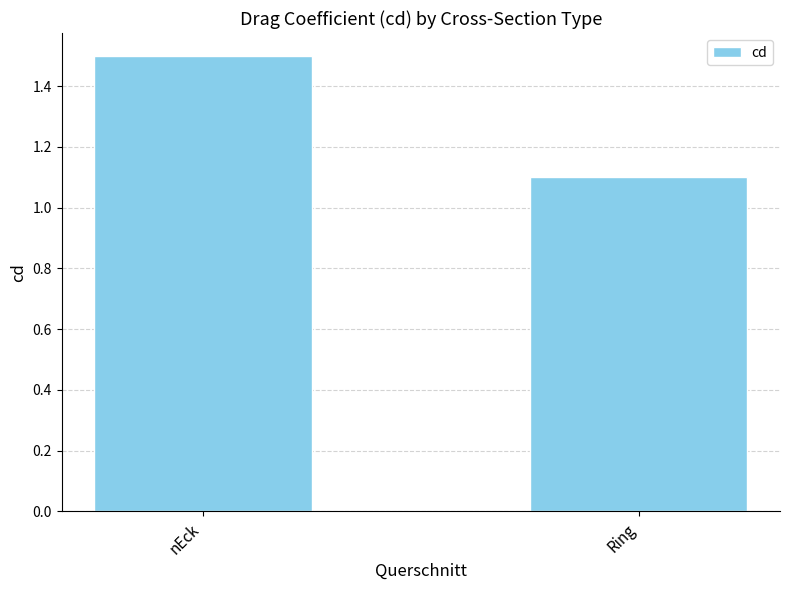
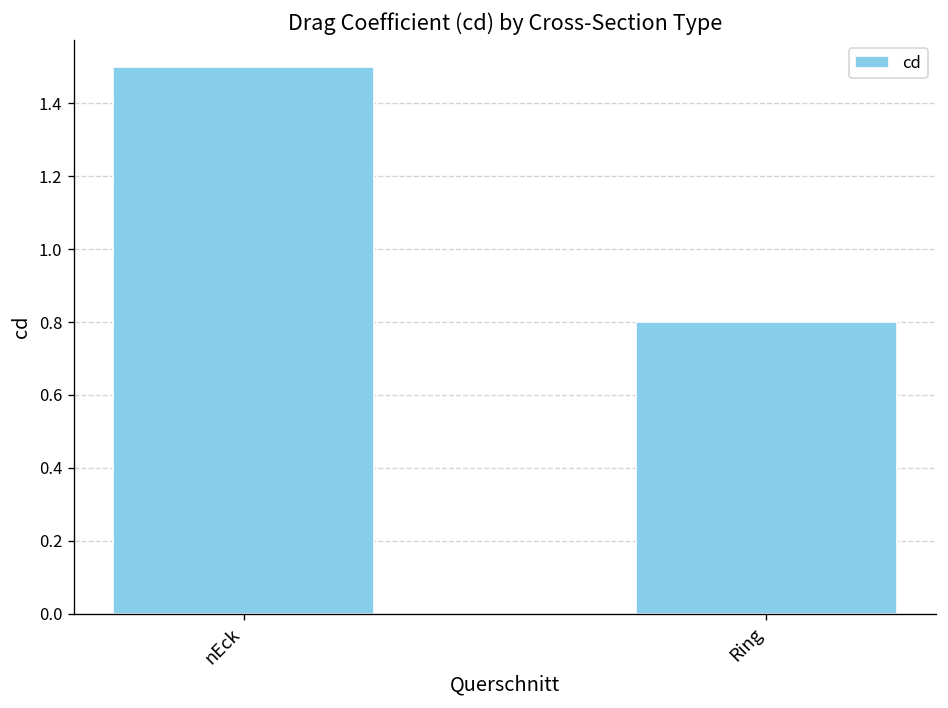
Ring: 1.1 -> 0.8
